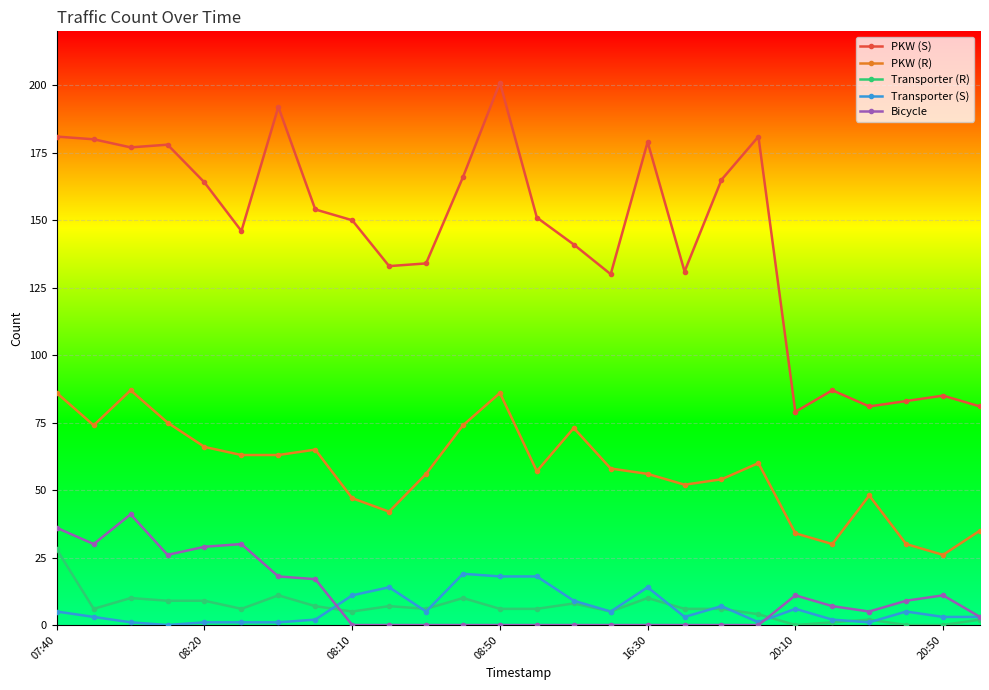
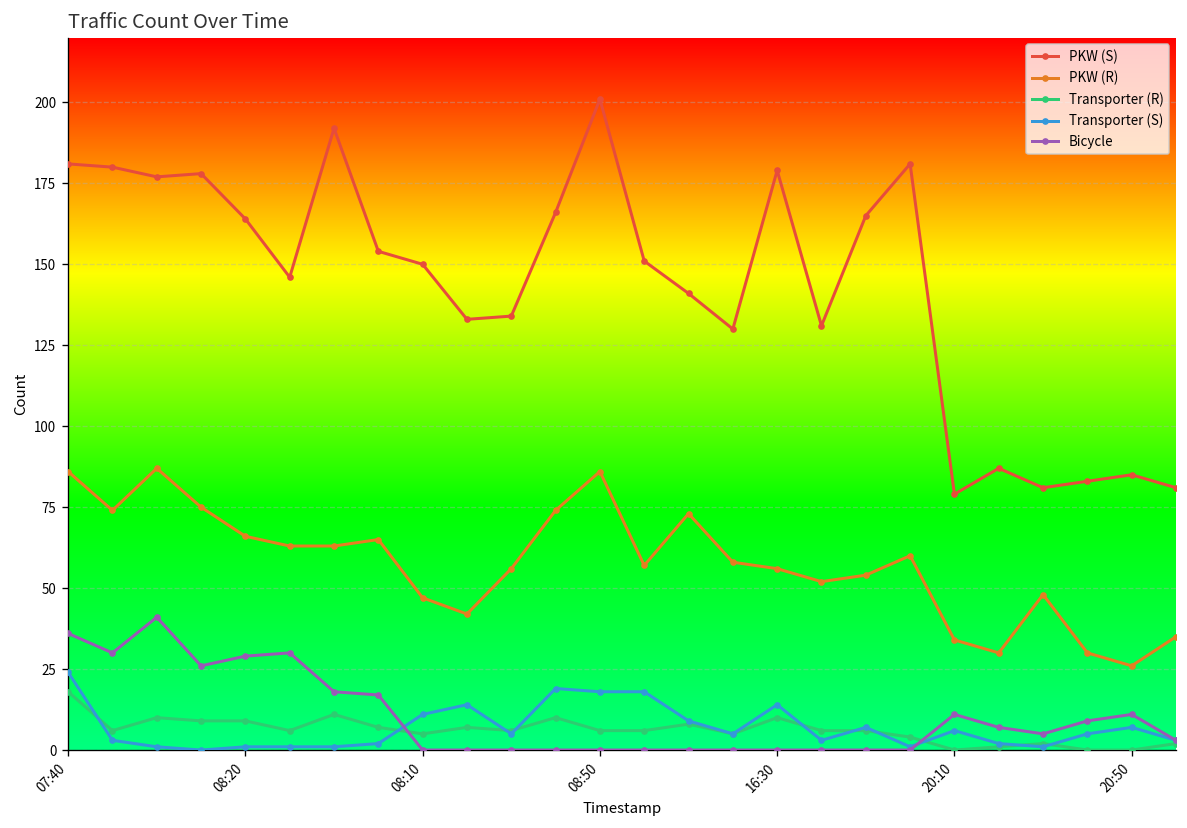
Transporter (R), 07:40: 28 -> 18
Transporter (S), 07:40: 5 -> 24
Transporter (S), 20:50: 3 -> 7
